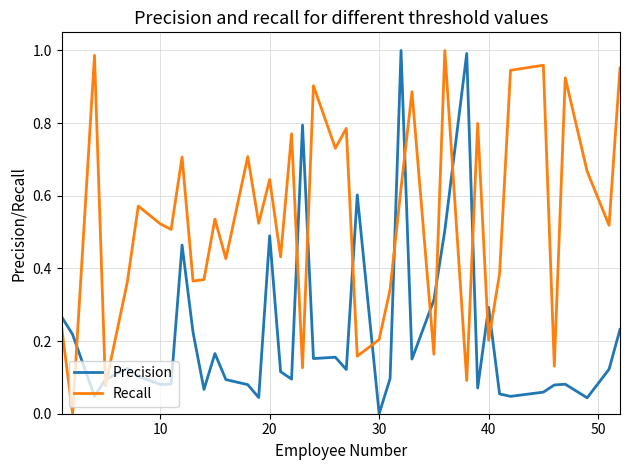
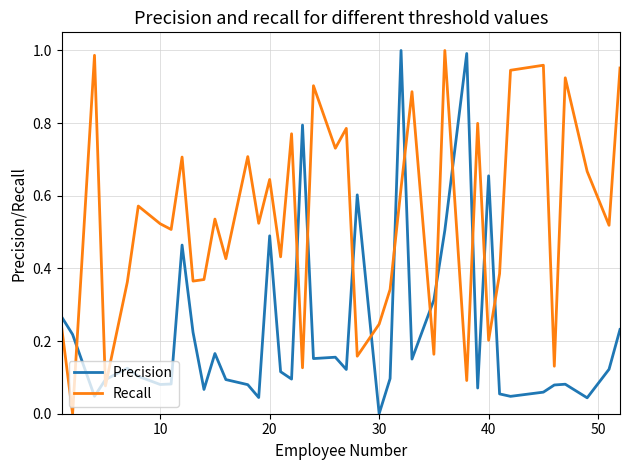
Recall, 30: 0.20 -> 0.25
Precision, 40: 0.29 -> 0.65
